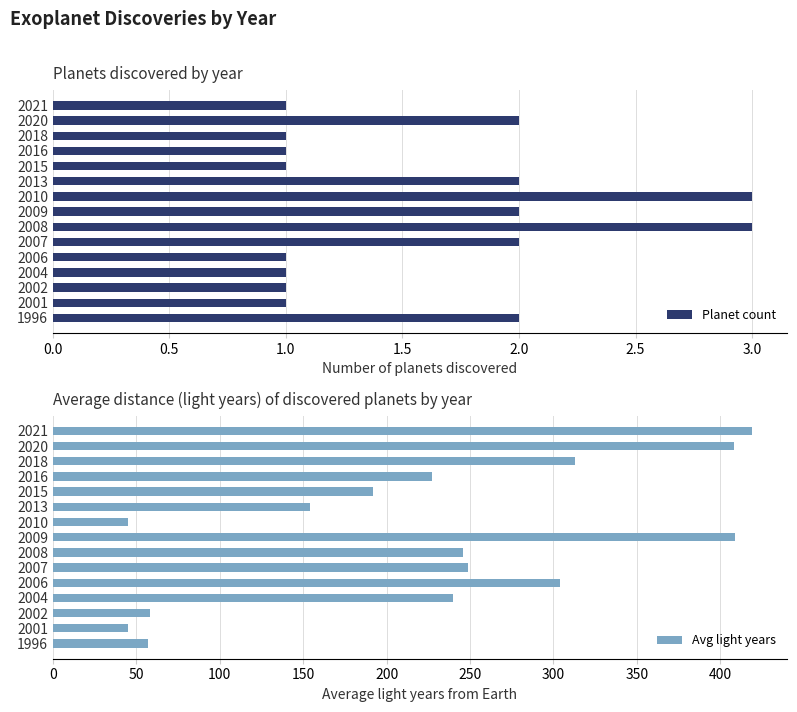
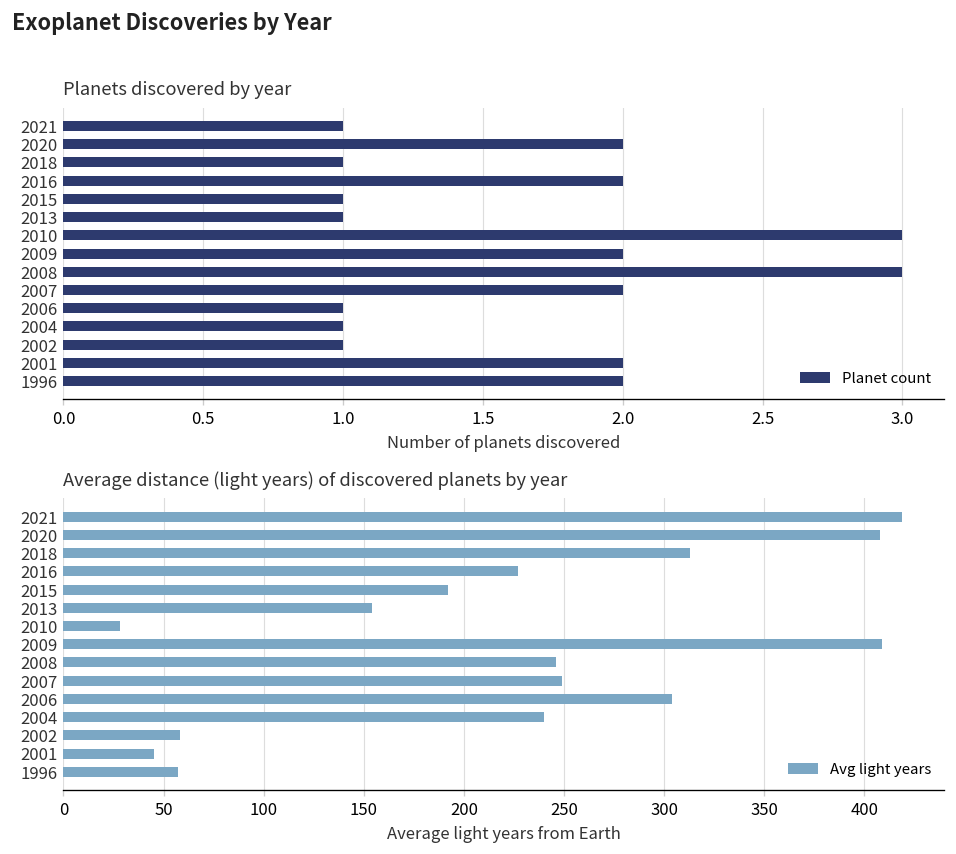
Planets discovered by year, 2016: 1 -> 2
Planets discovered by year, 2013: 2 -> 1
Planets discovered by year, 2001: 1 -> 2
Average distance (light years) of discovered planets by year, 2010: 45 -> 28
